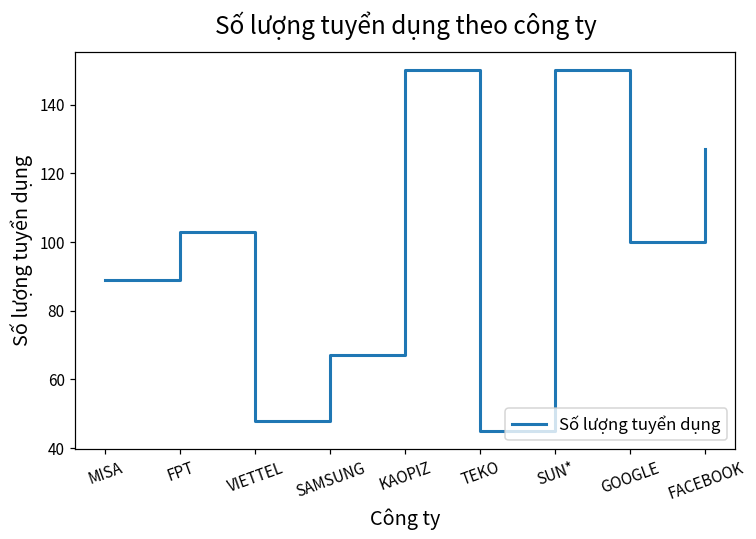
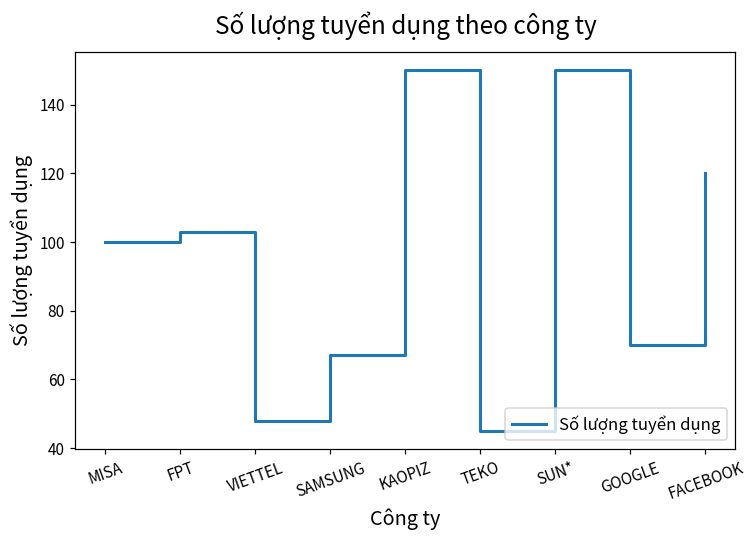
MISA: 89 -> 100
GOOGLE: 100 -> 70
FACEBOOK: 127 -> 120
